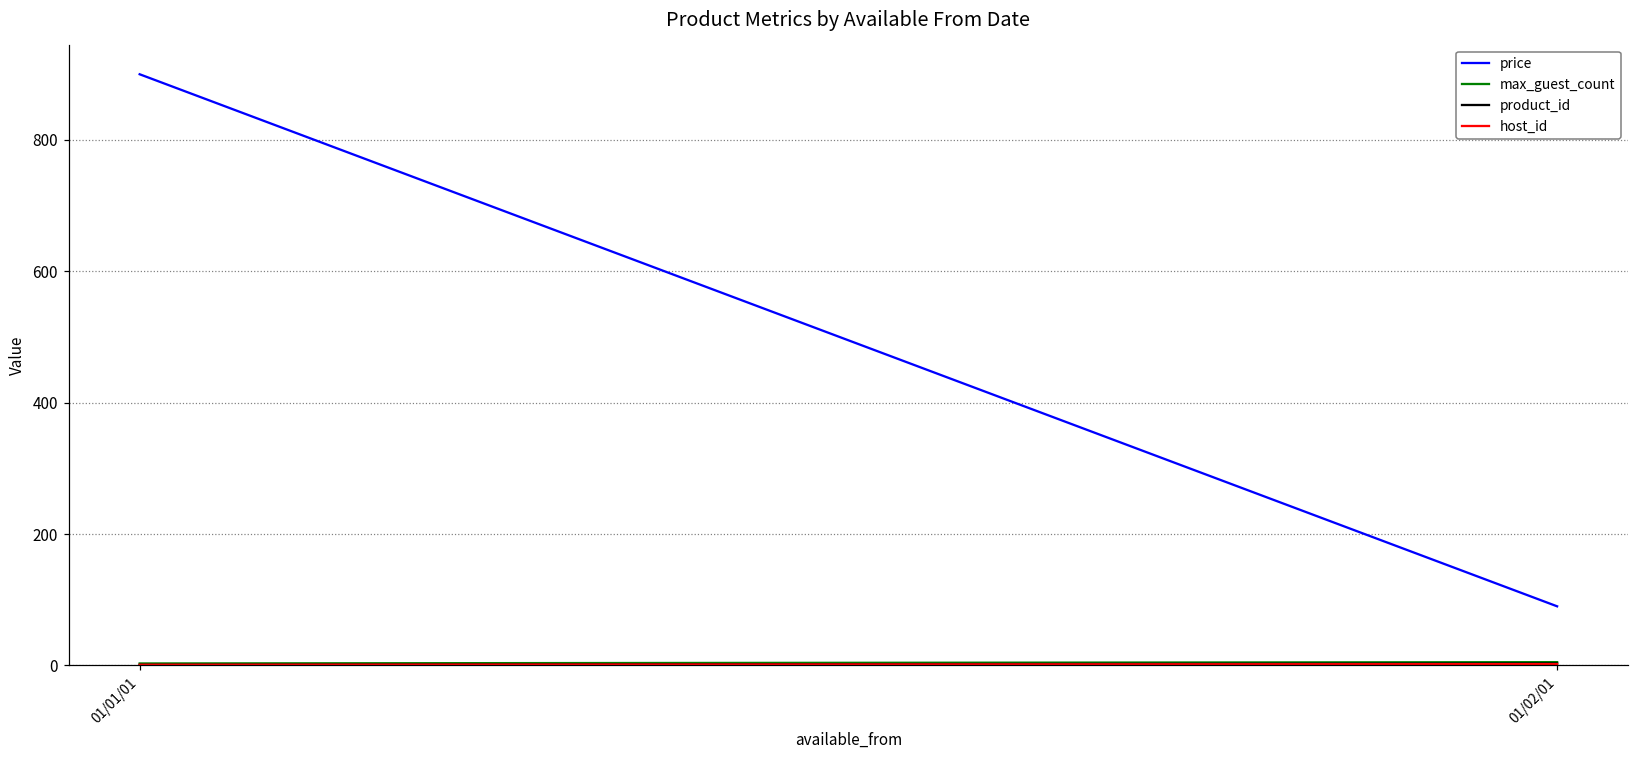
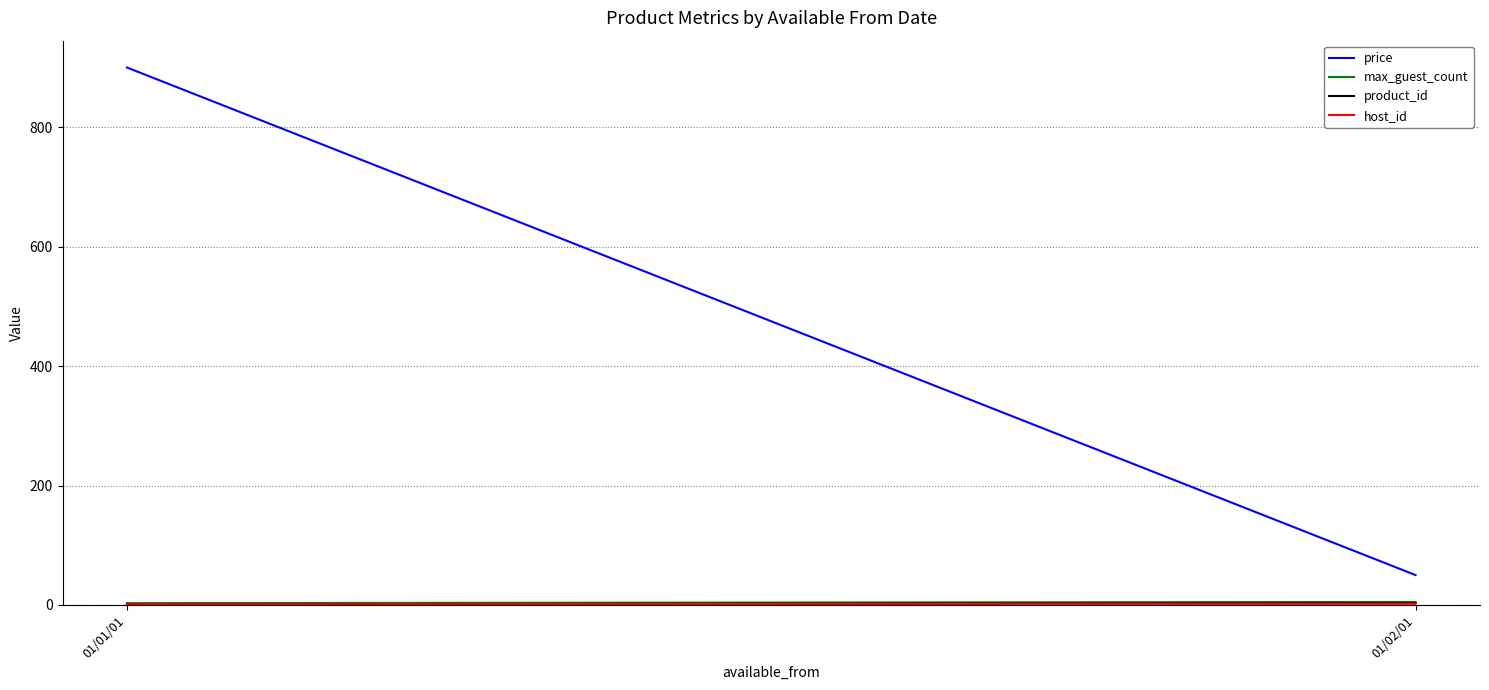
price, 01/02/01: 90 -> 50
